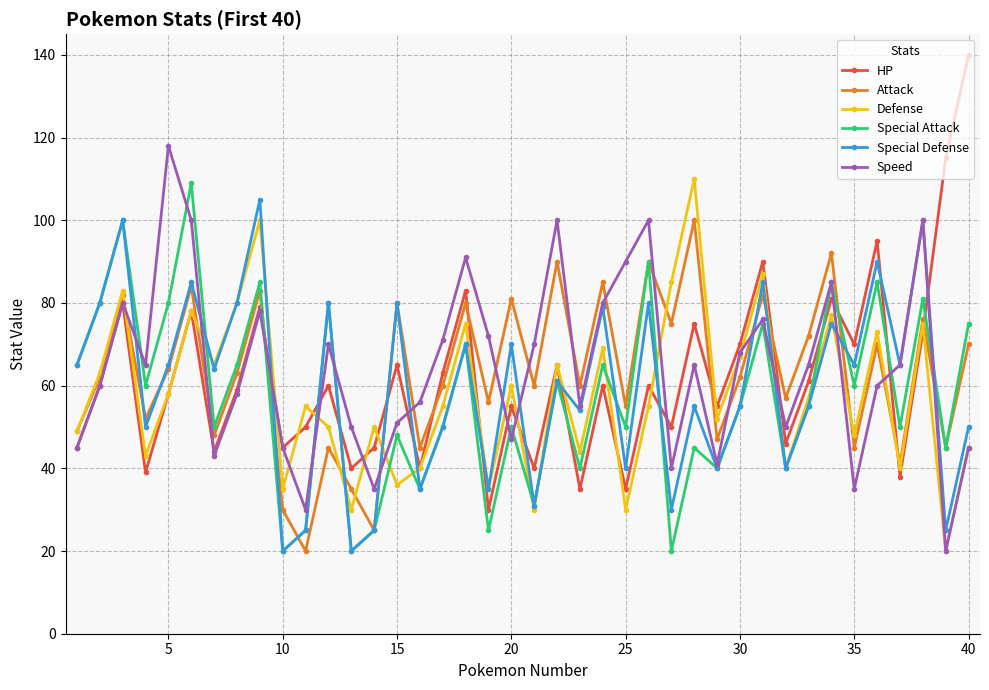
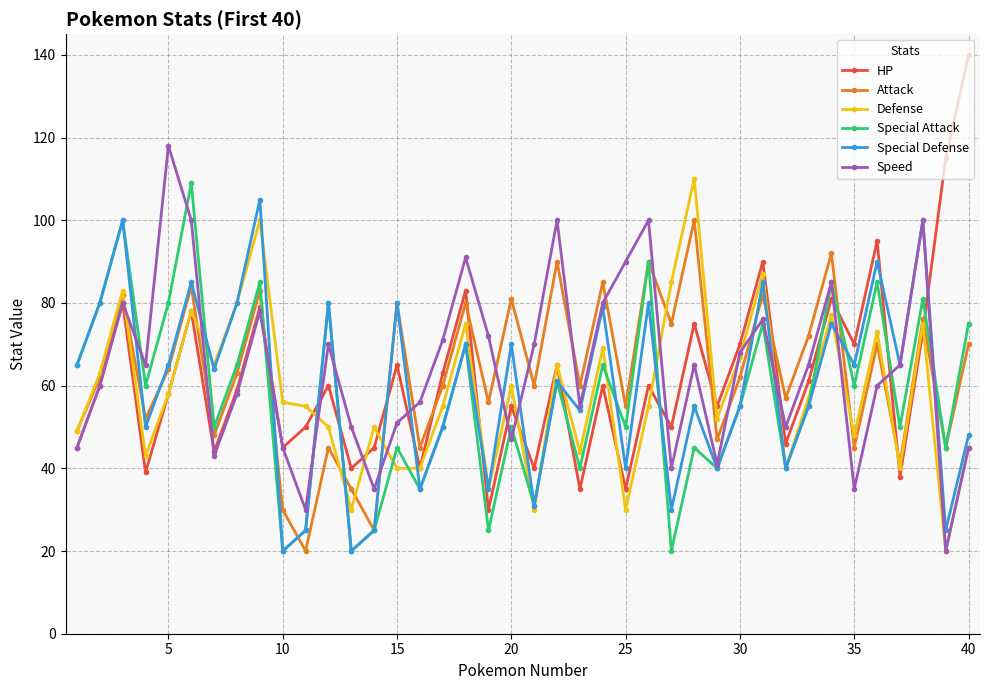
Defense, 10: 35 -> 56
Defense, 15: 36 -> 40
Special Attack, 15: 48 -> 45
Special Defense, 40: 50 -> 48
